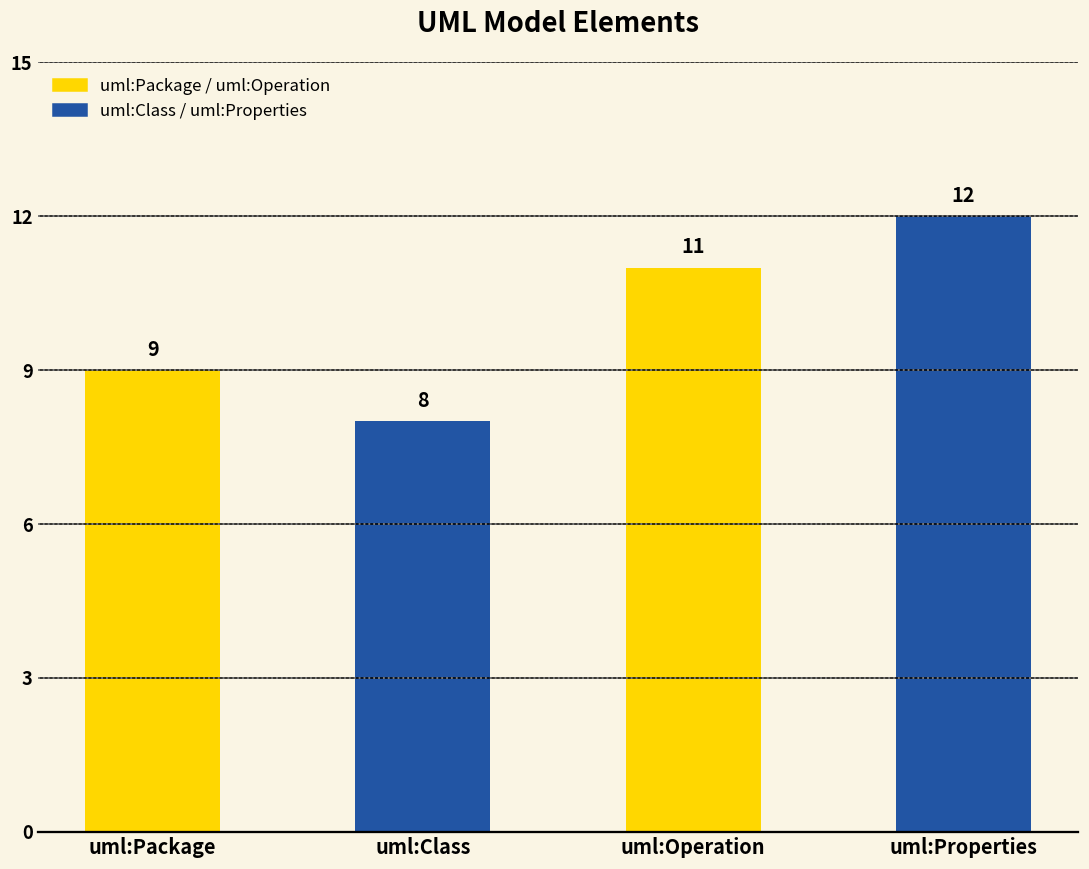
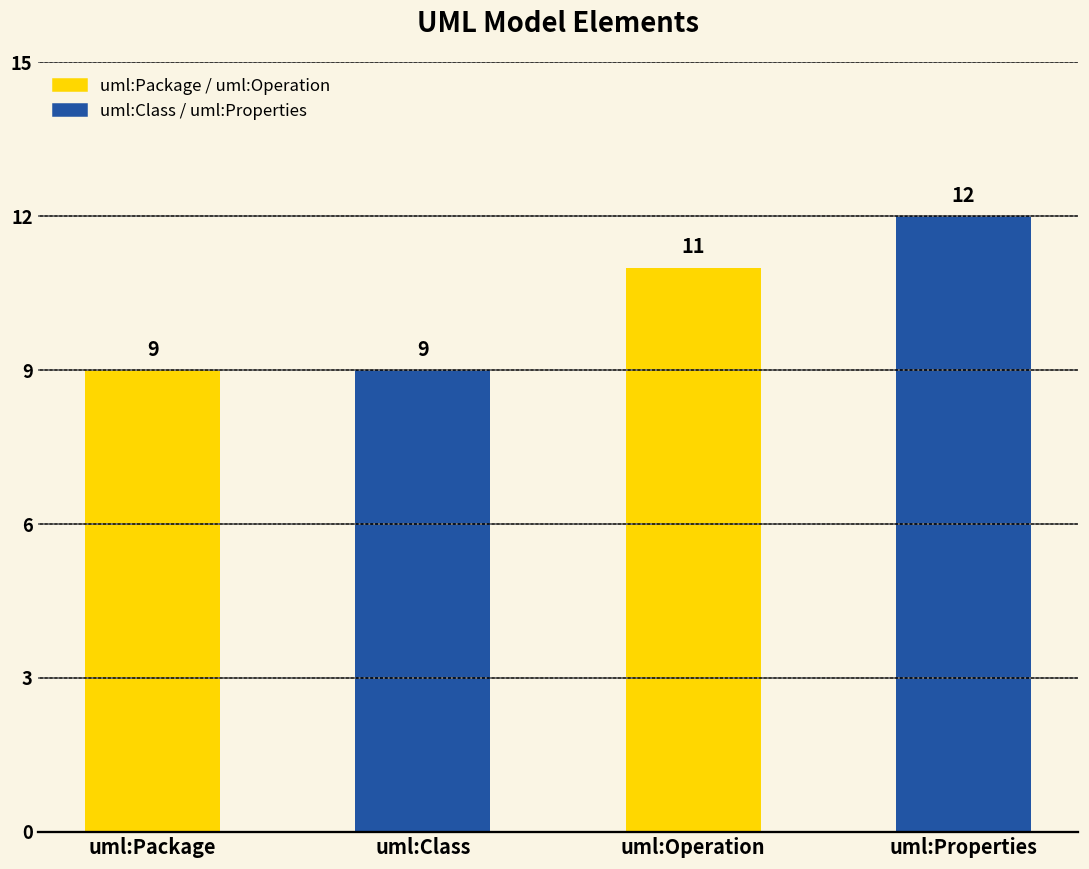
uml:Class: 8 -> 9
